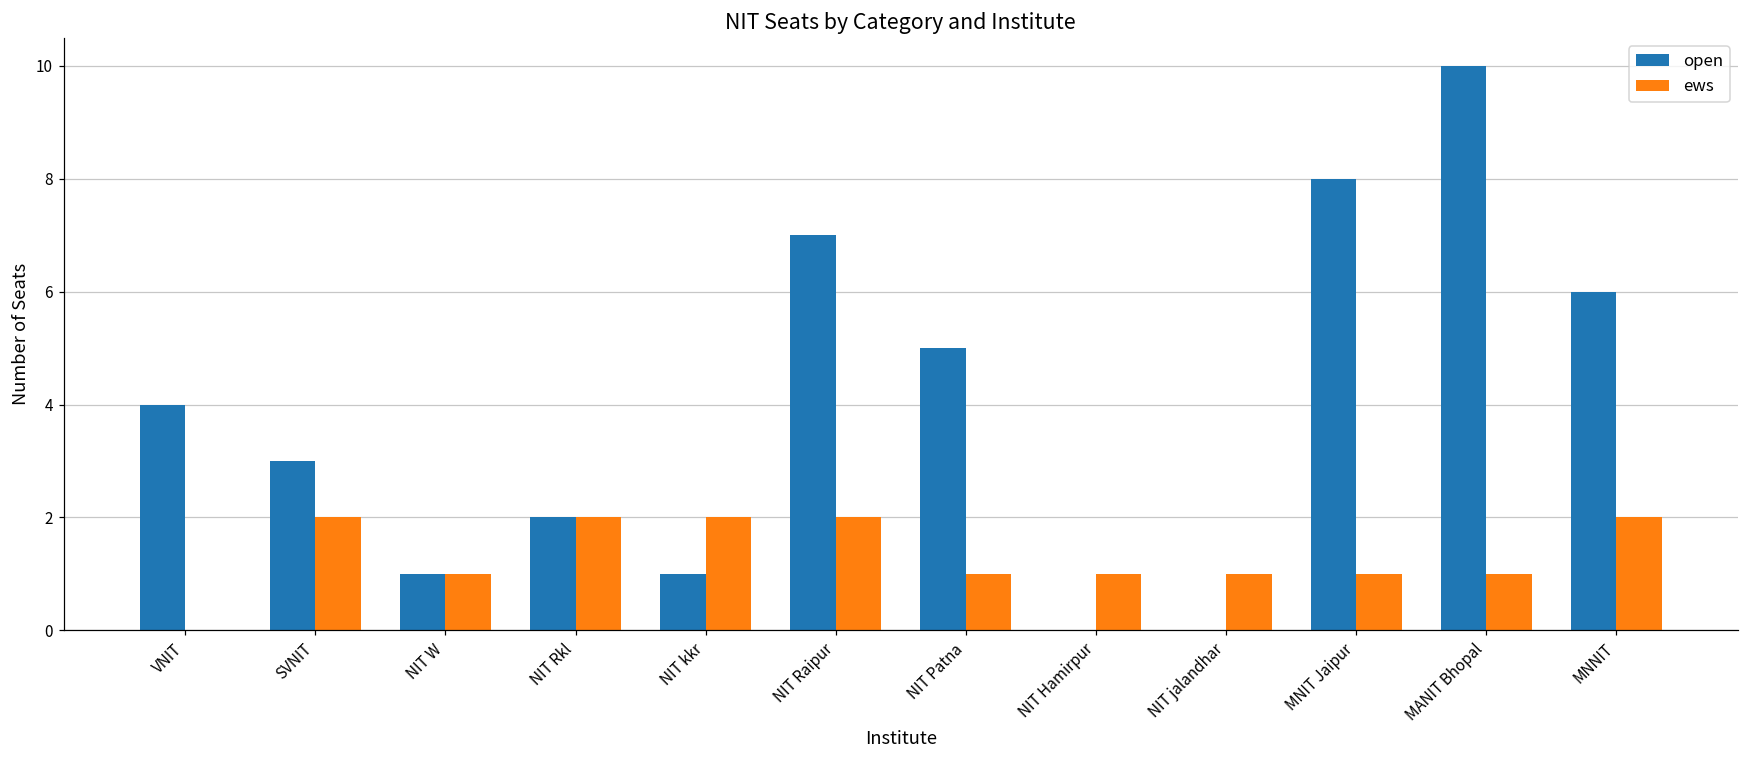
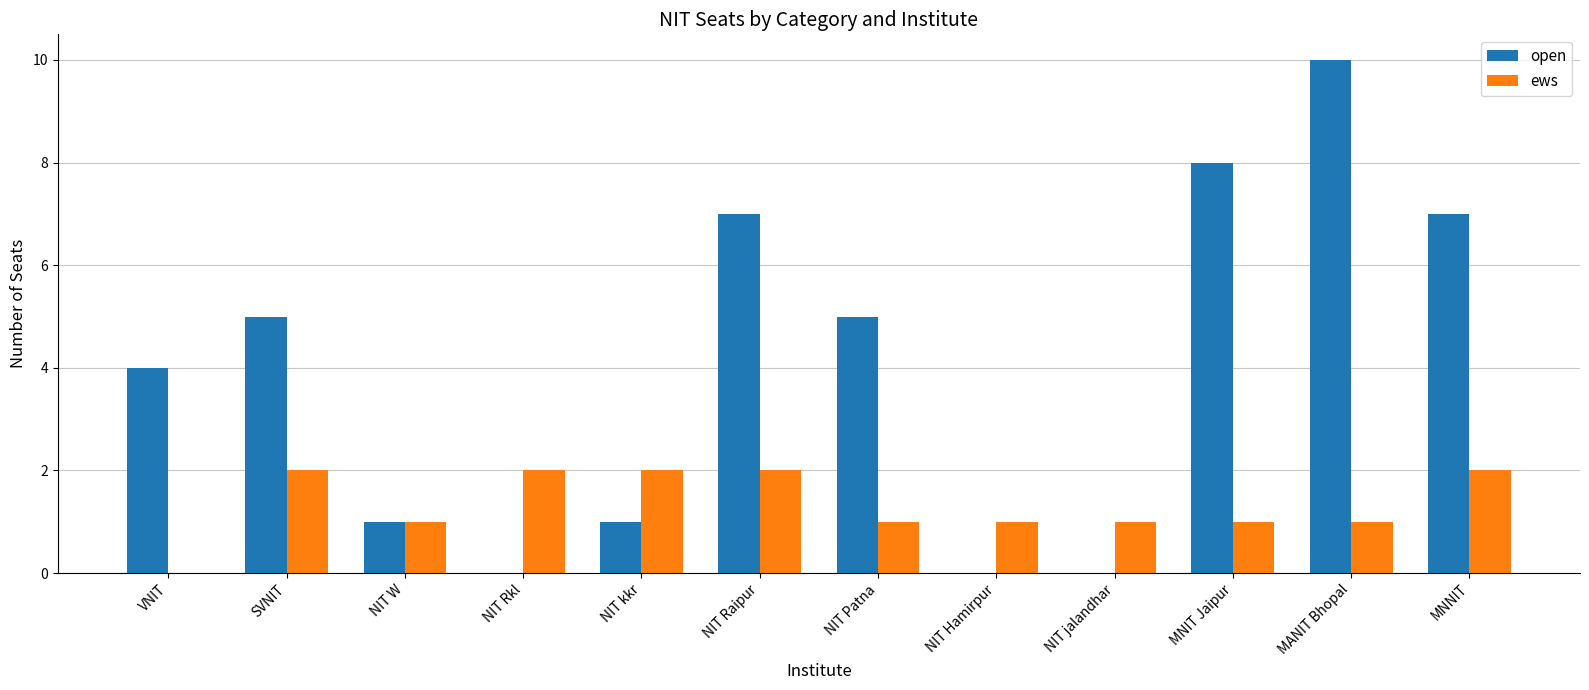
open, SVNIT: 3 -> 5
open, NIT Rkl: 2 -> 0
open, MNNIT: 6 -> 7
